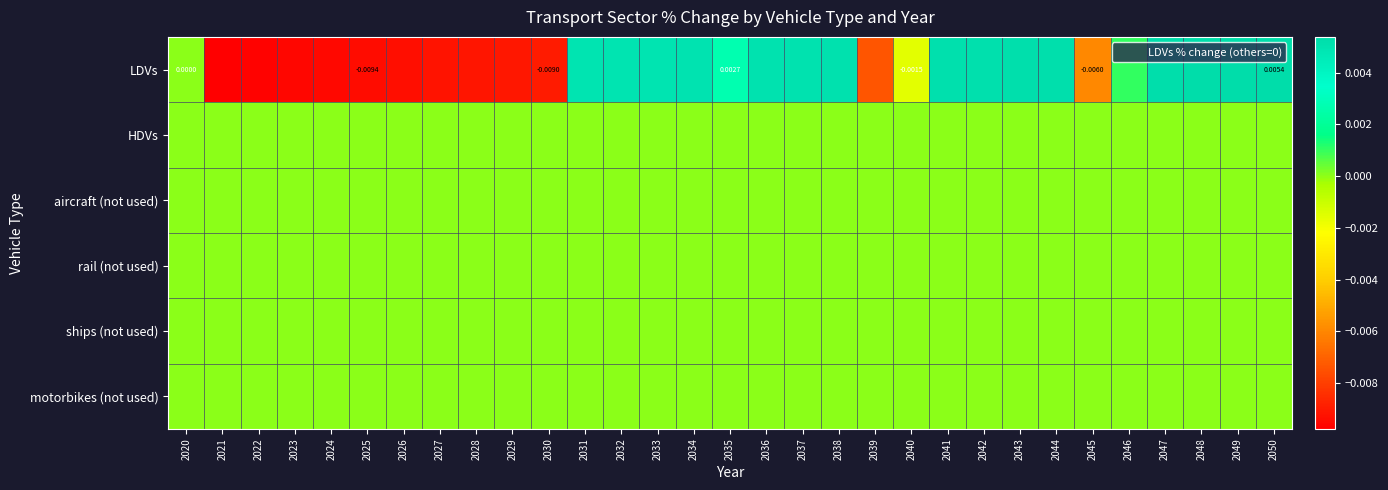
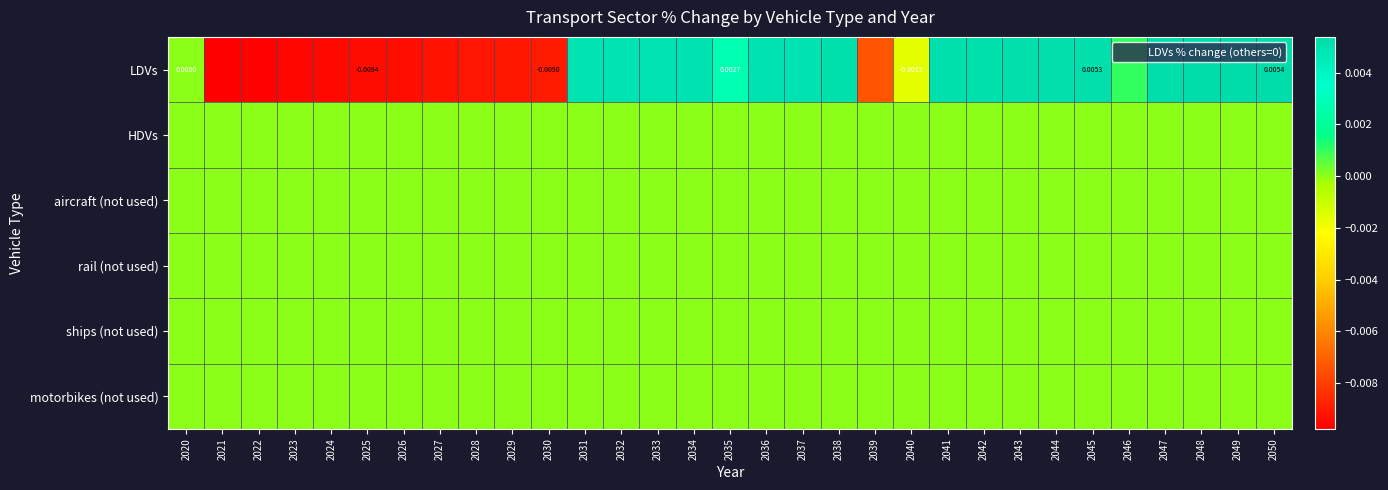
LDVs, 2045: -0.0060 -> 0.0053
